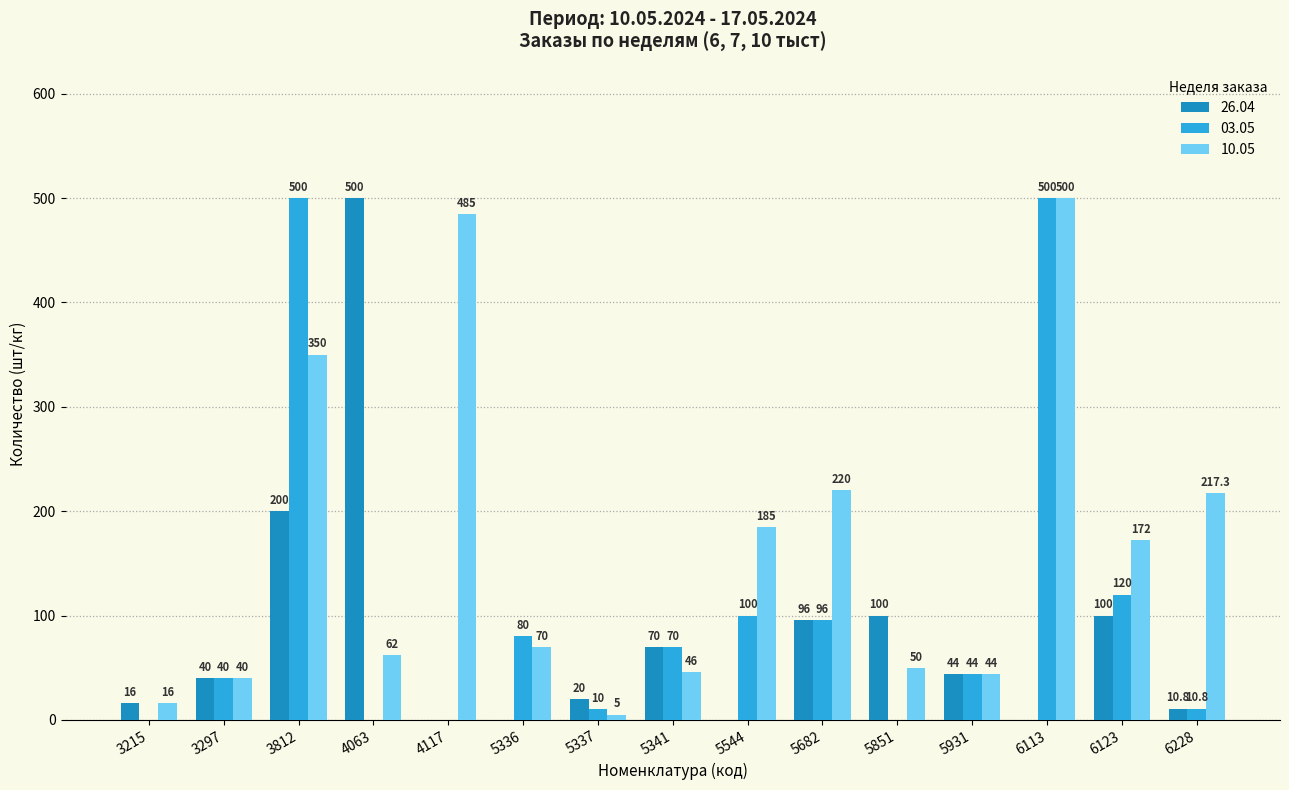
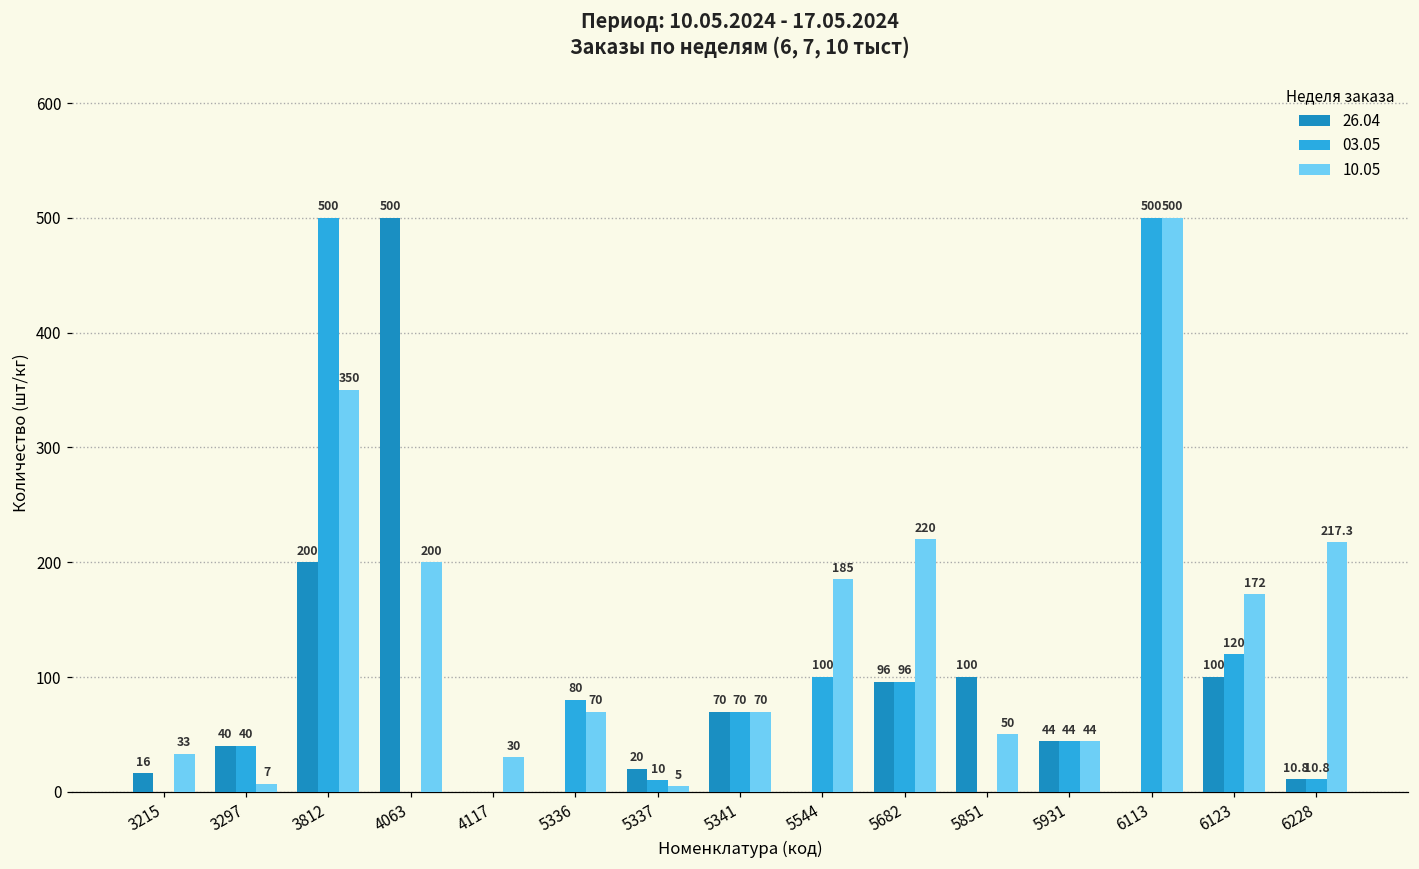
10.05, 3215: 16 -> 33
10.05, 3297: 40 -> 7
10.05, 4063: 62 -> 200
10.05, 4117: 485 -> 30
10.05, 5341: 46 -> 70
